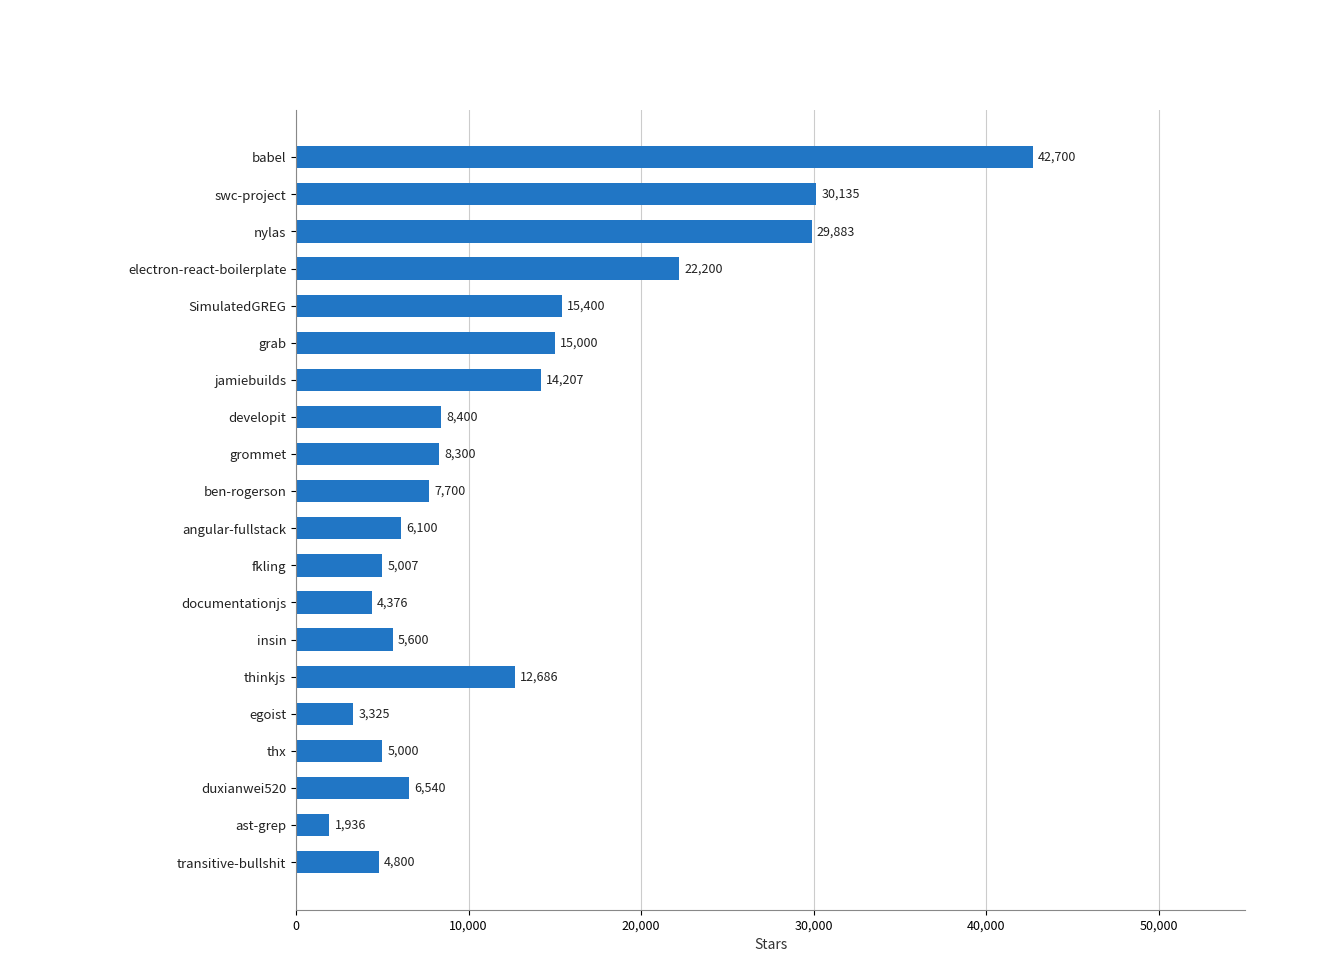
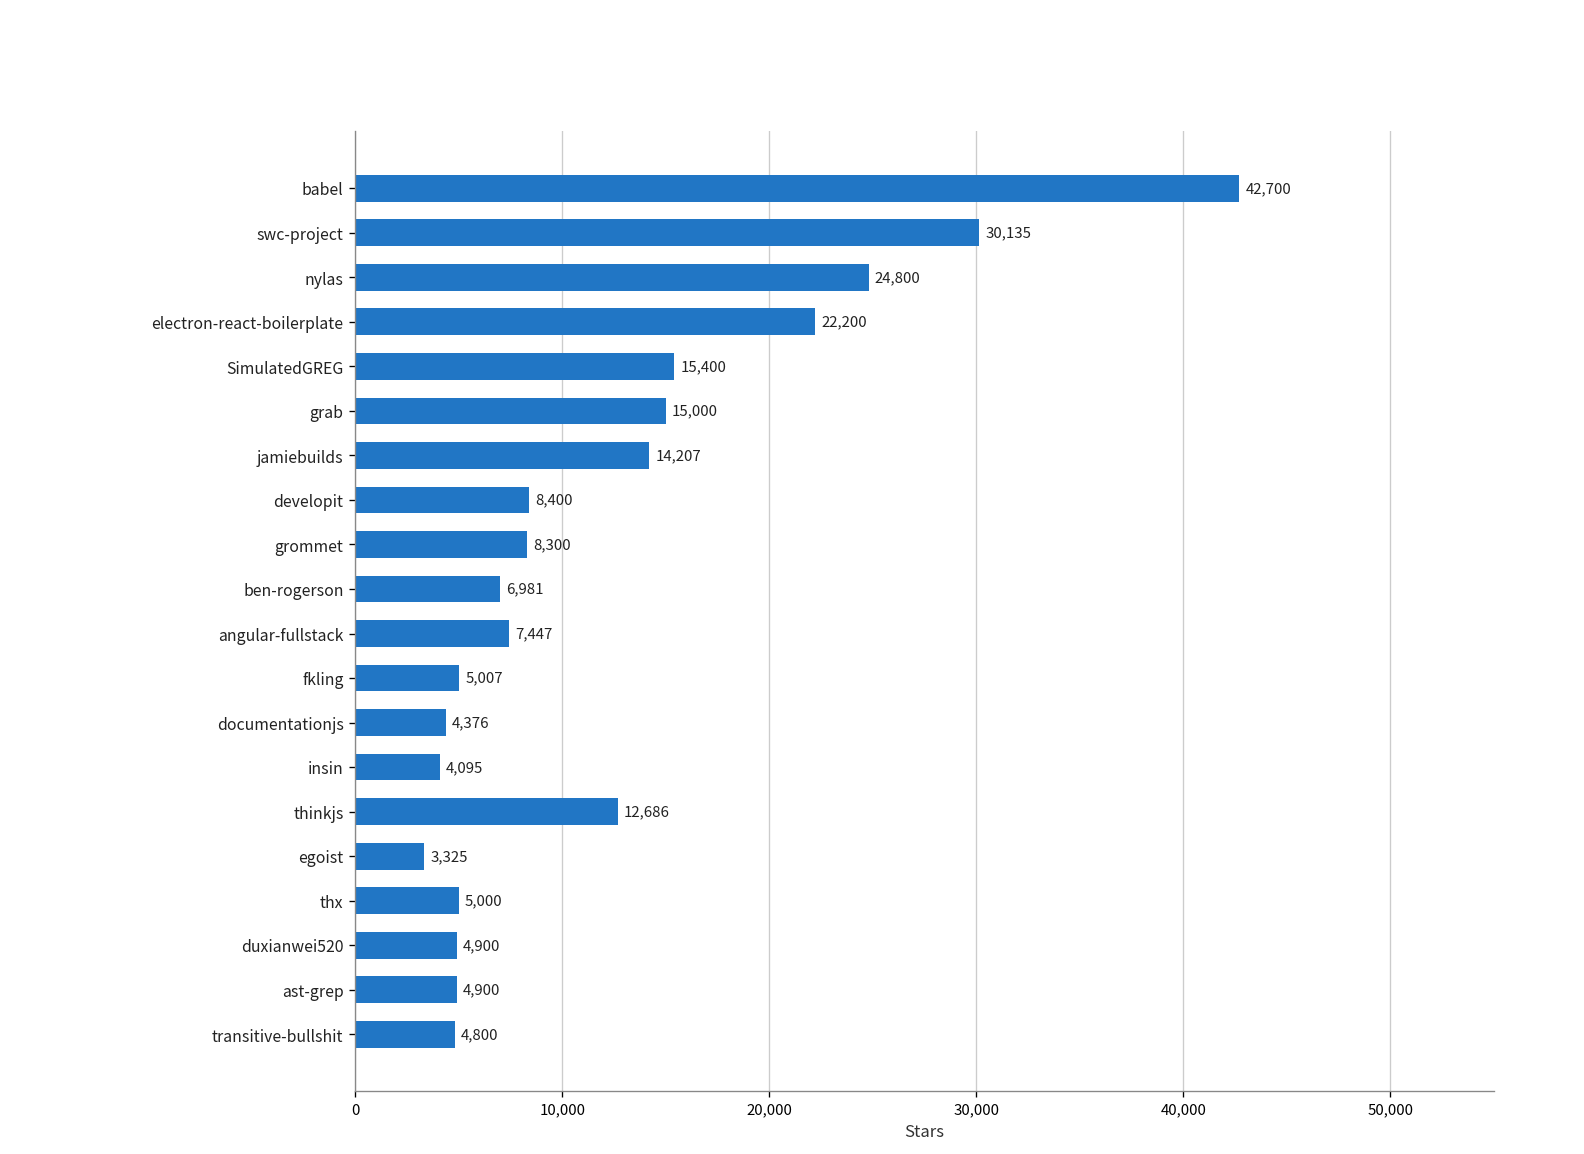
nylas: 29,883 -> 24,800
ben-rogerson: 7,700 -> 6,981
angular-fullstack: 6,100 -> 7,447
insin: 5,600 -> 4,095
duxianwei520: 6,540 -> 4,900
ast-grep: 1,936 -> 4,900
